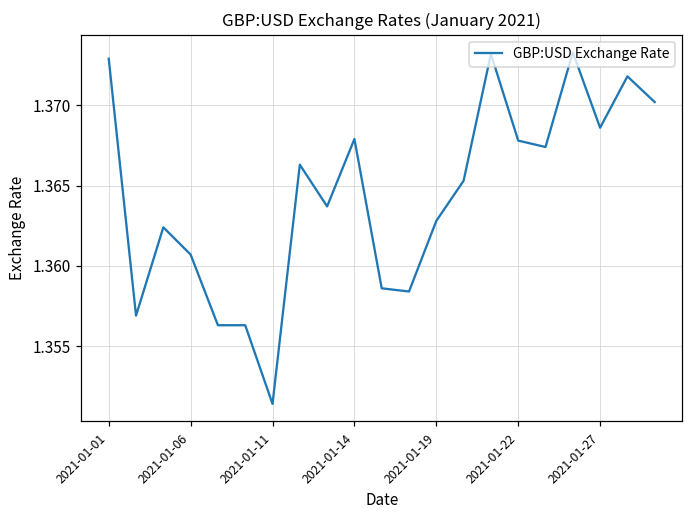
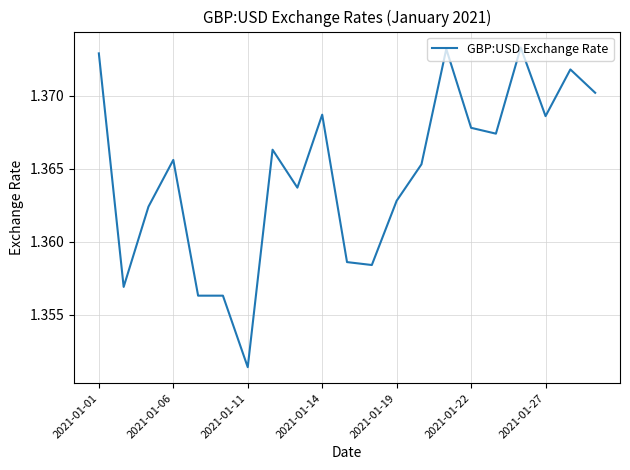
2021-01-06: 1.3607 -> 1.3656
2021-01-14: 1.3679 -> 1.3687
